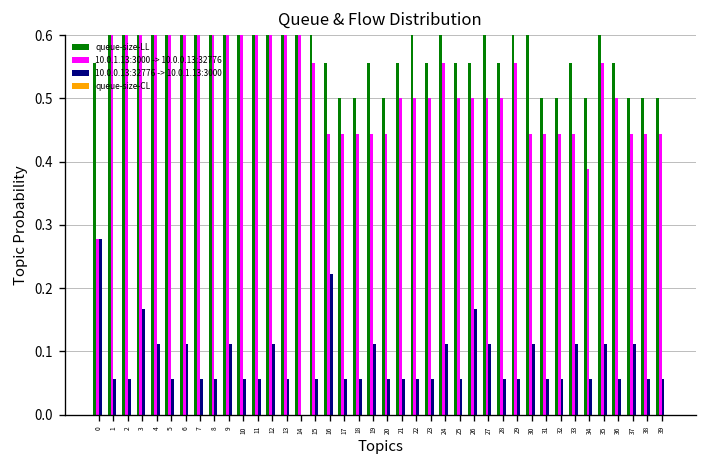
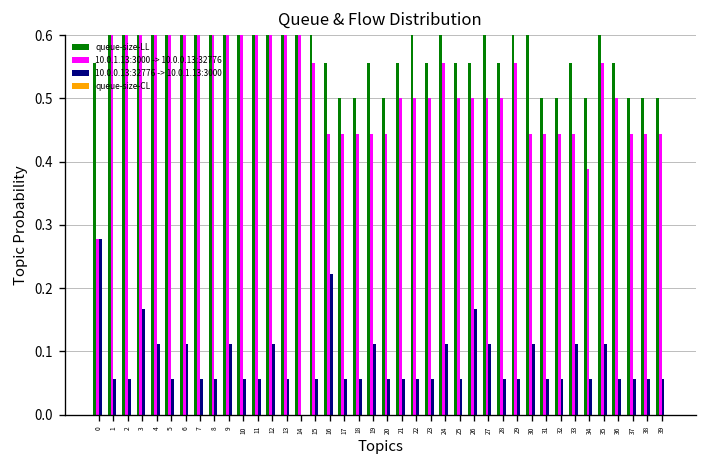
10.0.0.13:32776 -> 10.0.1.13:3000, 37: 0.11 -> 0.06
